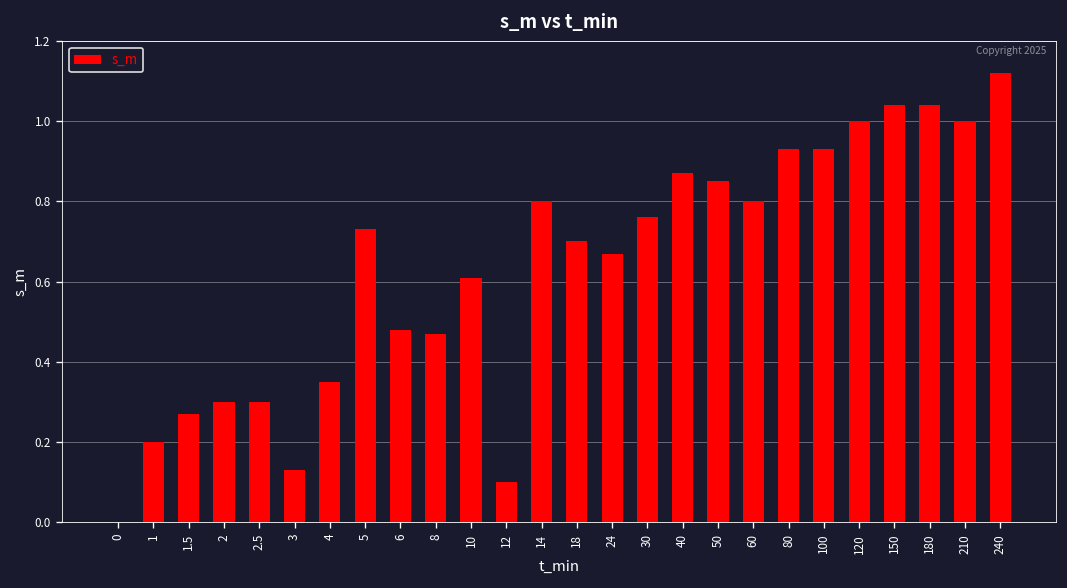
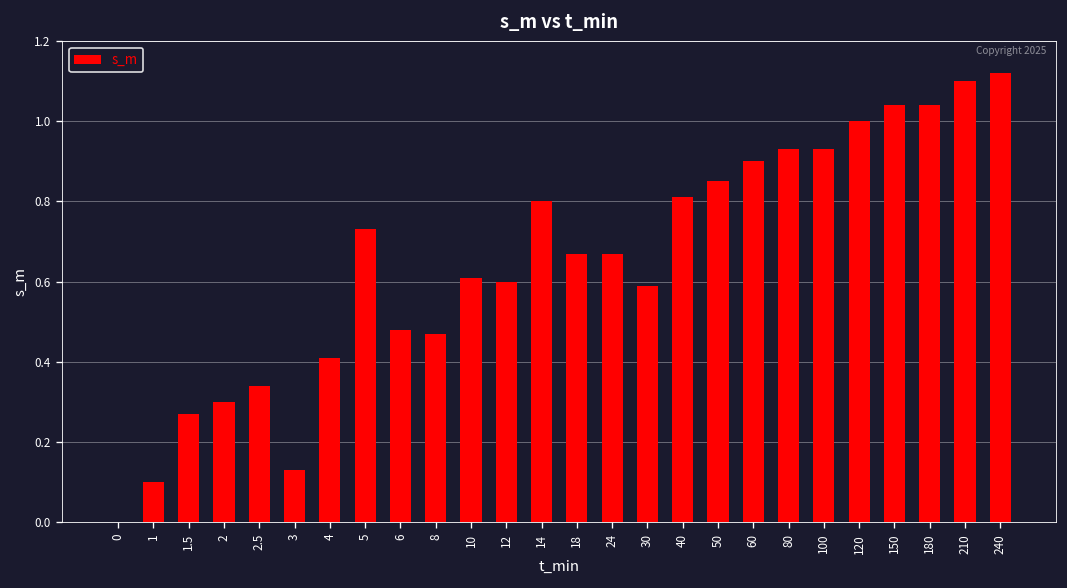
1: 0.2 -> 0.1
2.5: 0.30 -> 0.34
4: 0.35 -> 0.41
12: 0.1 -> 0.6
18: 0.70 -> 0.67
30: 0.76 -> 0.59
40: 0.87 -> 0.81
60: 0.8 -> 0.9
210: 1.0 -> 1.1
